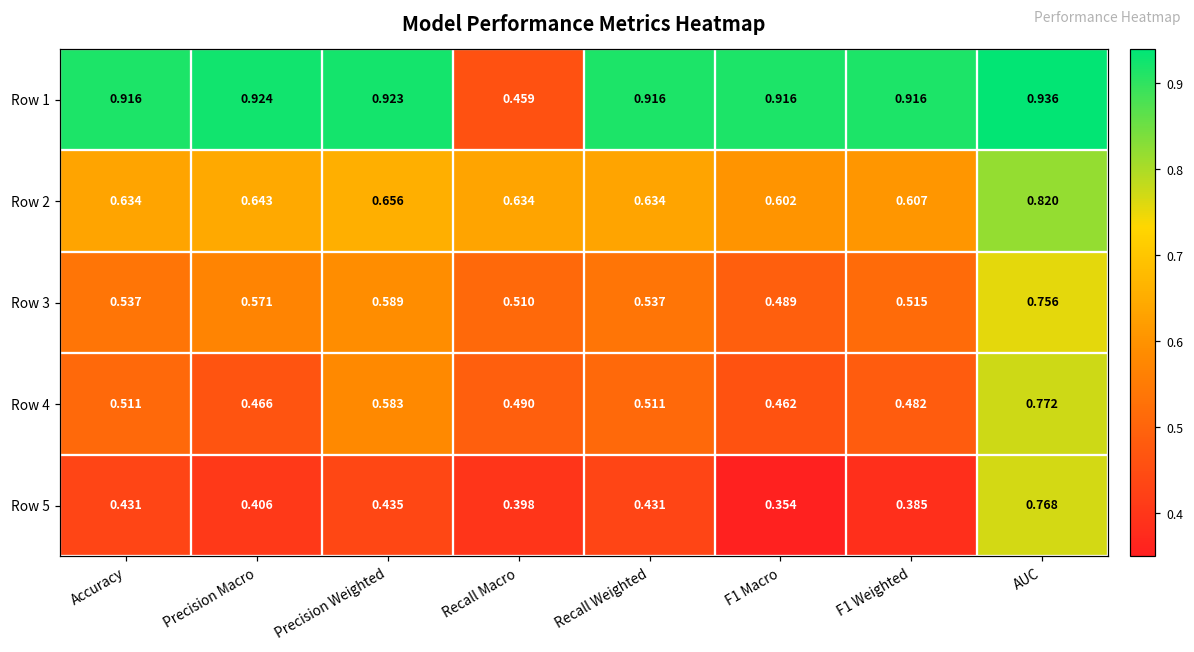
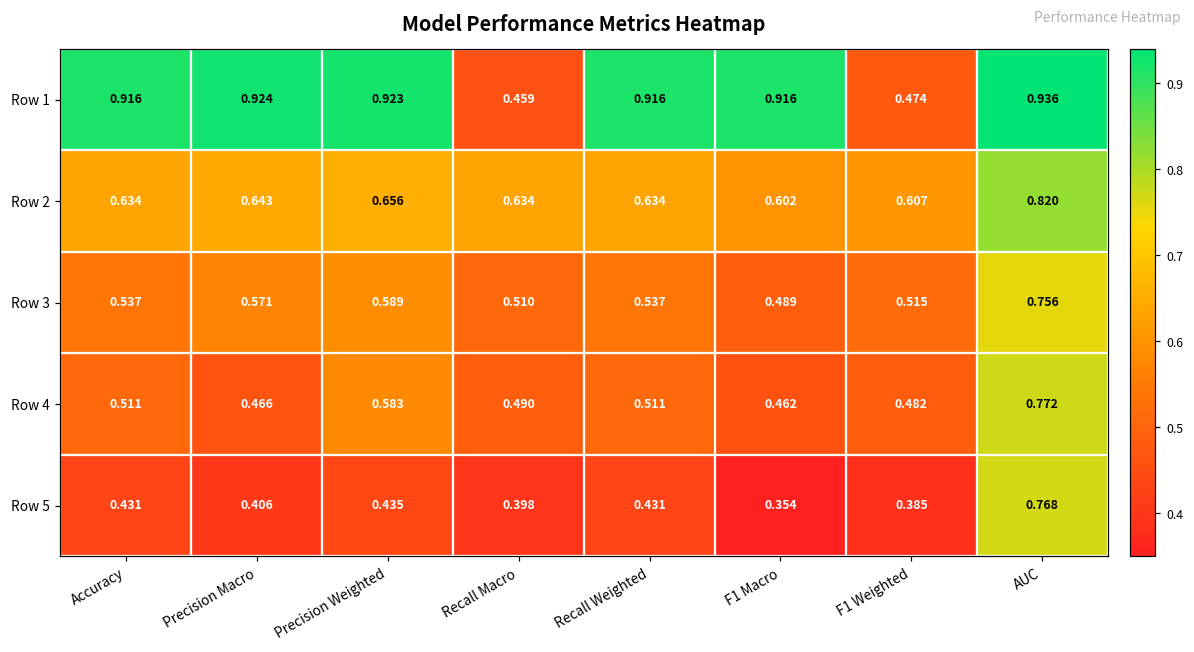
Row 1, F1 Weighted: 0.916 -> 0.474
